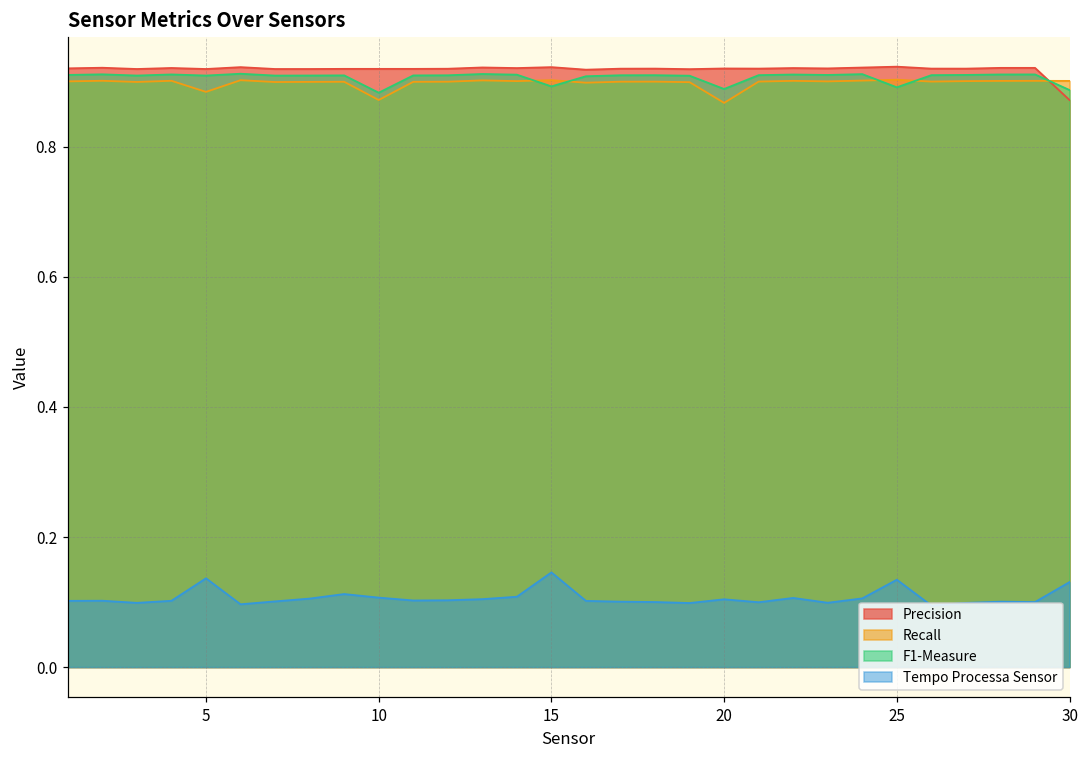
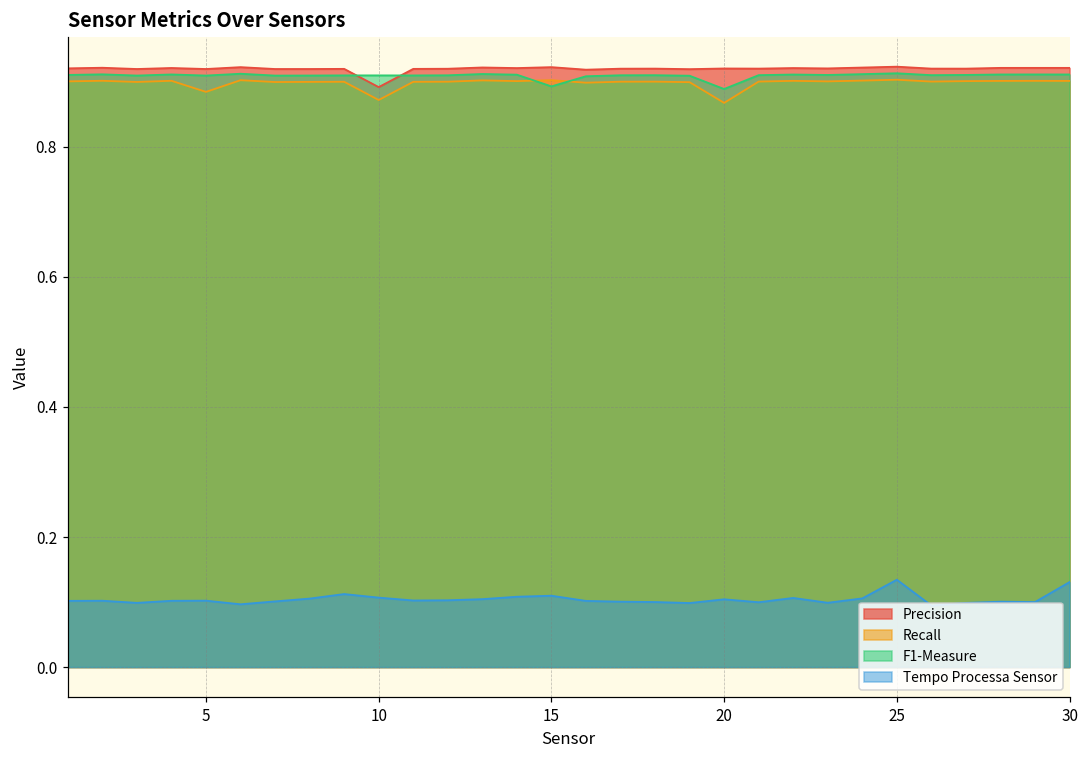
Tempo Processa Sensor, 5: 0.14 -> 0.10
Precision, 10: 0.92 -> 0.89
F1-Measure, 10: 0.88 -> 0.91
Tempo Processa Sensor, 15: 0.15 -> 0.11
F1-Measure, 25: 0.89 -> 0.91
Precision, 30: 0.87 -> 0.92
F1-Measure, 30: 0.89 -> 0.91
